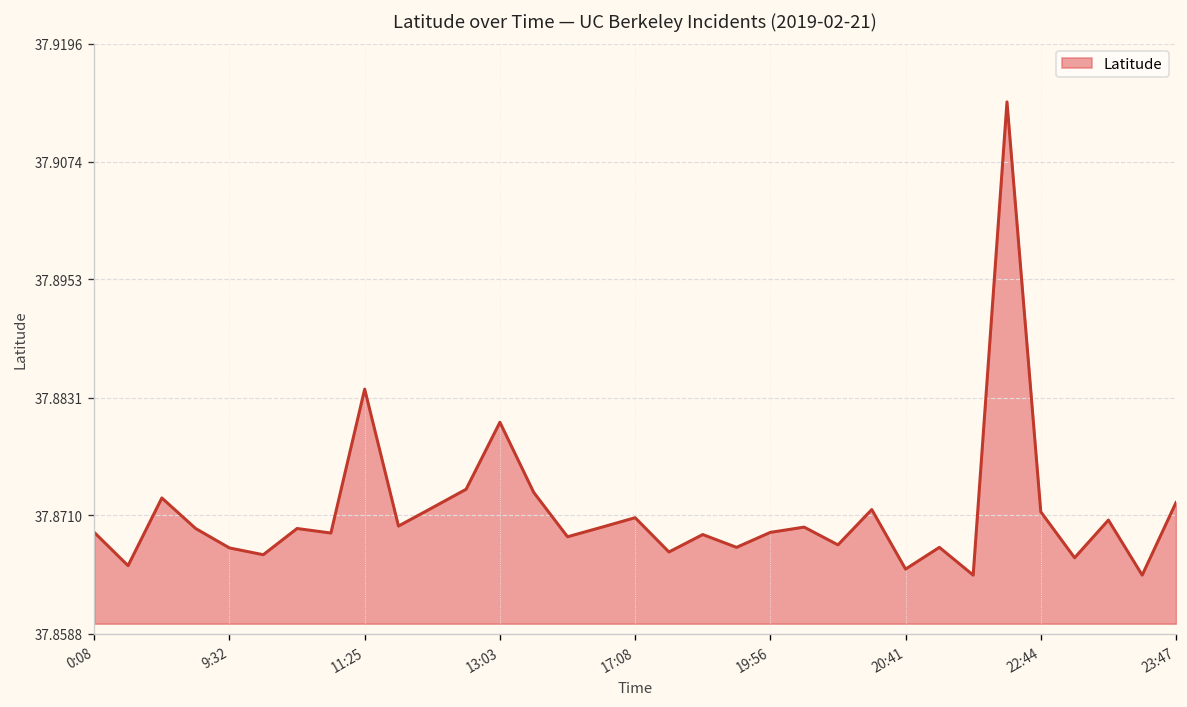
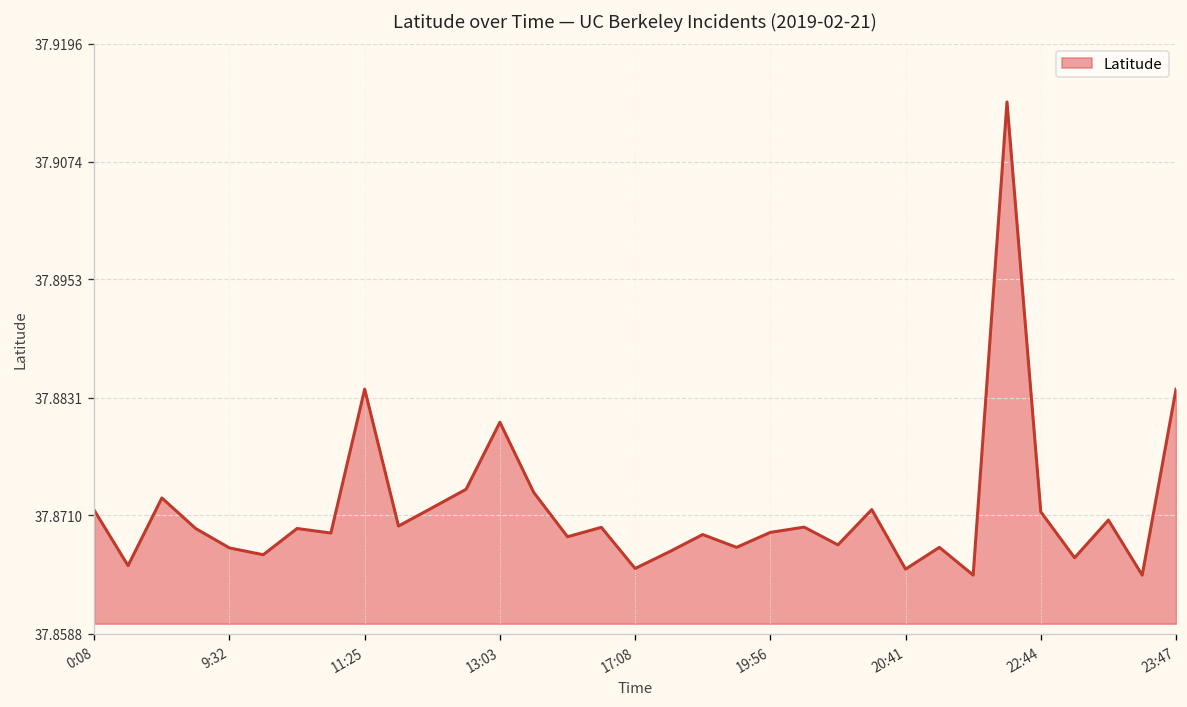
0:08: 37.869 -> 37.872
17:08: 37.871 -> 37.866
23:47: 37.872 -> 37.884
